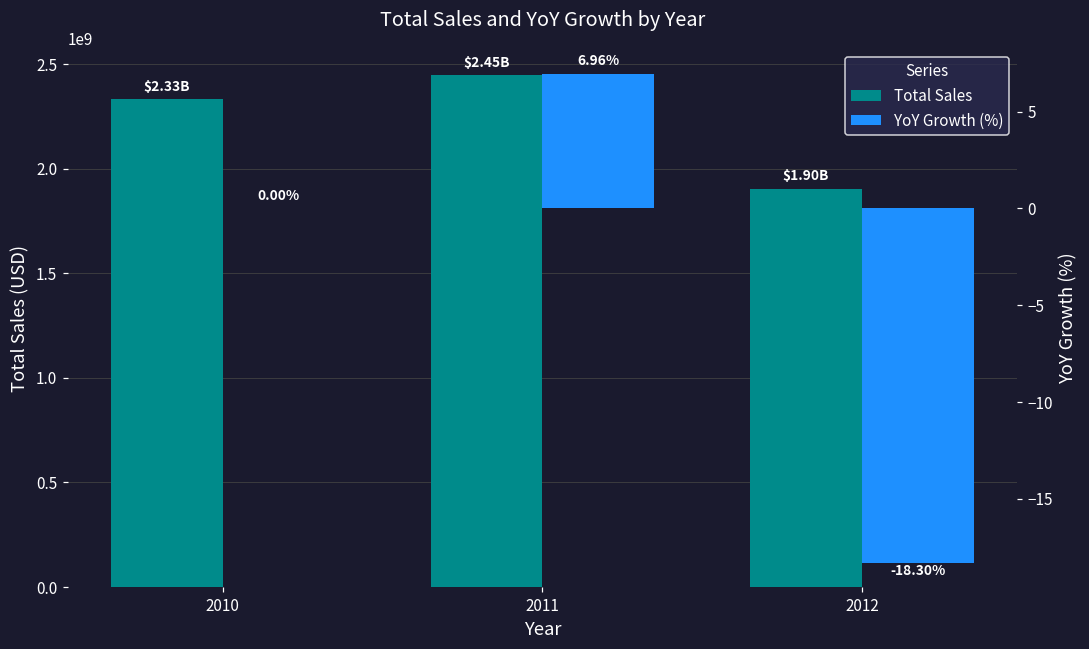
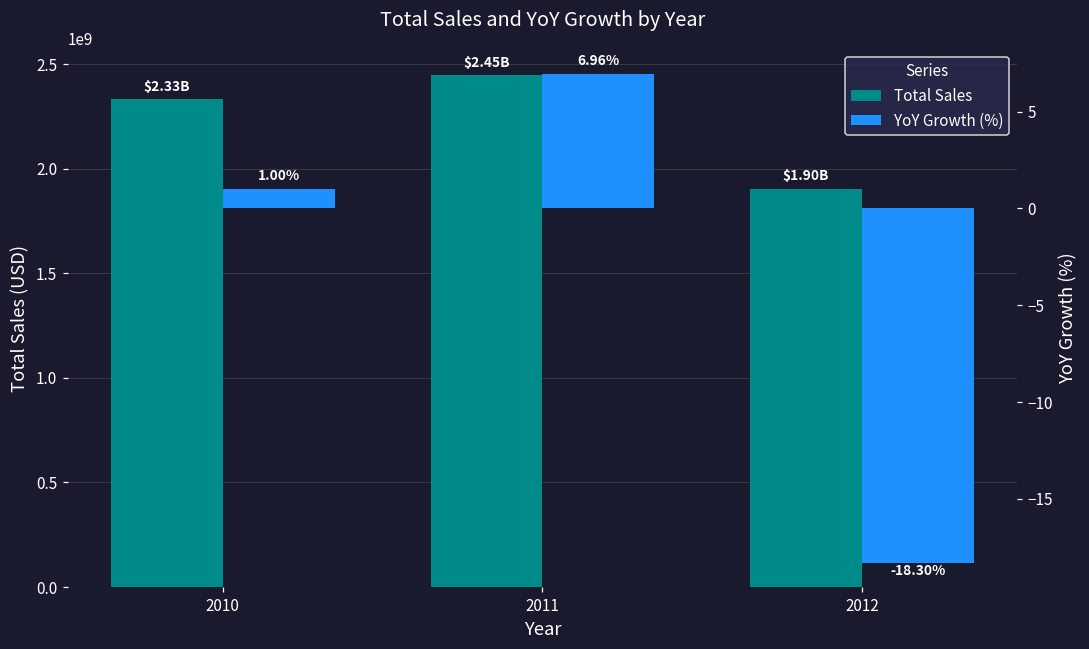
YoY Growth (%), 2010: 0.00% -> 1.00%
